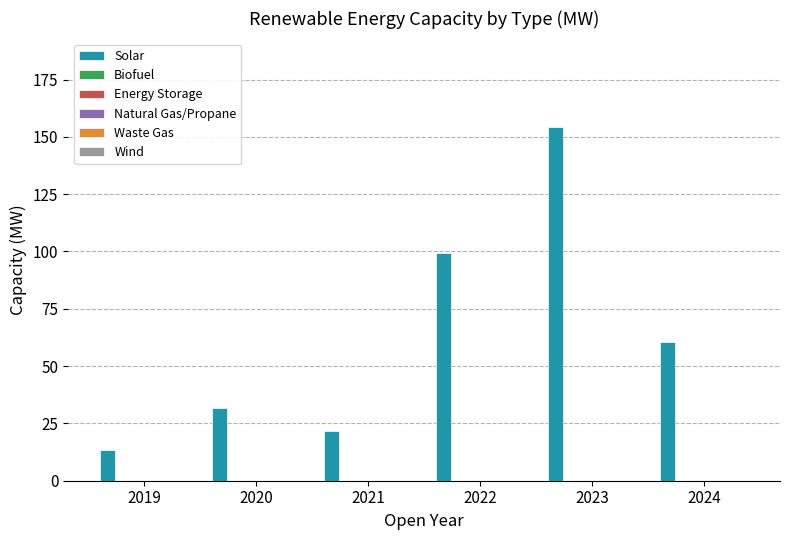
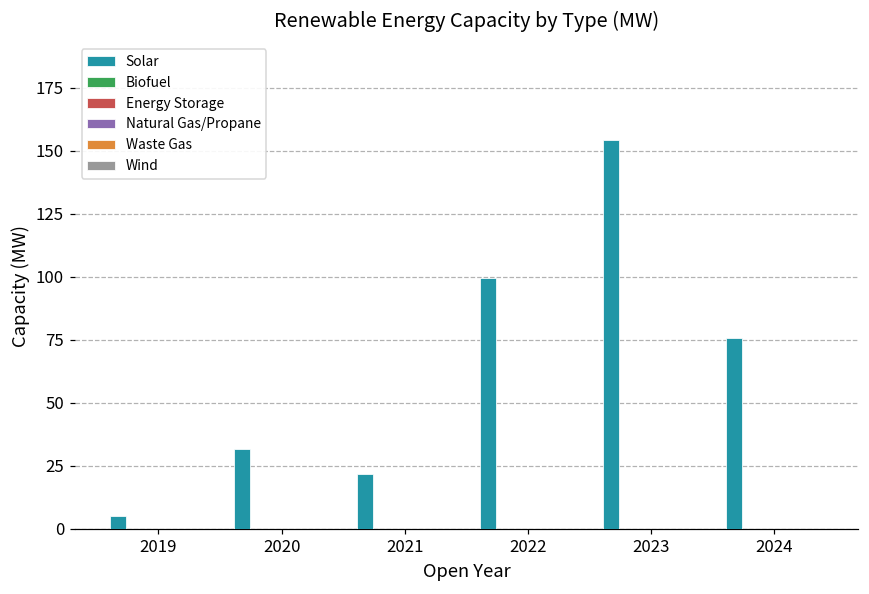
Solar, 2019: 13 -> 5
Solar, 2024: 61 -> 76
